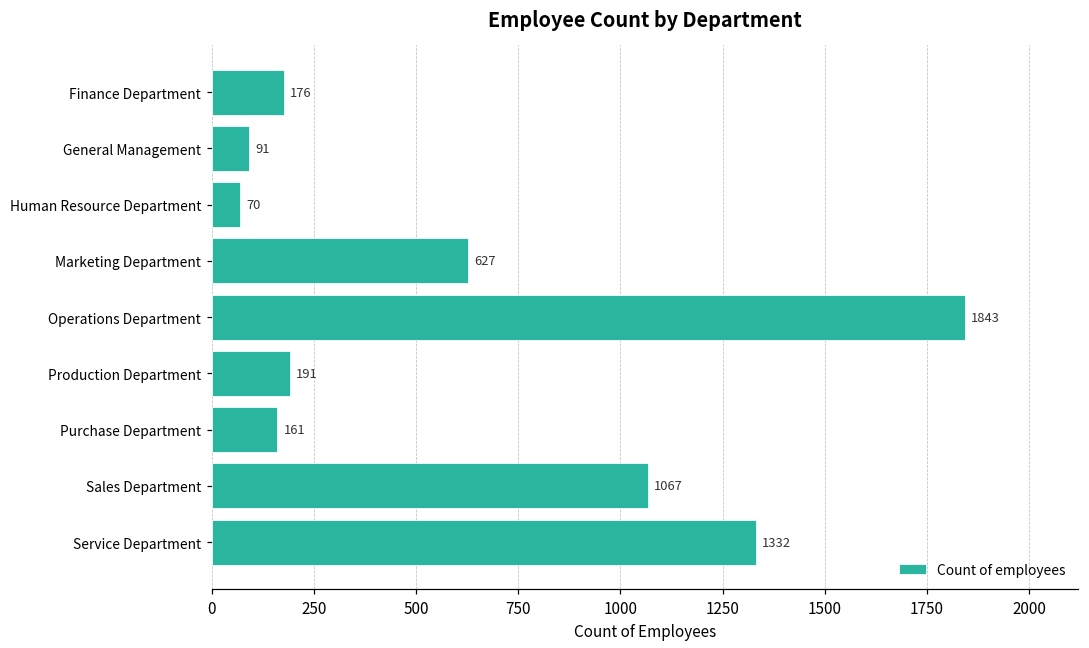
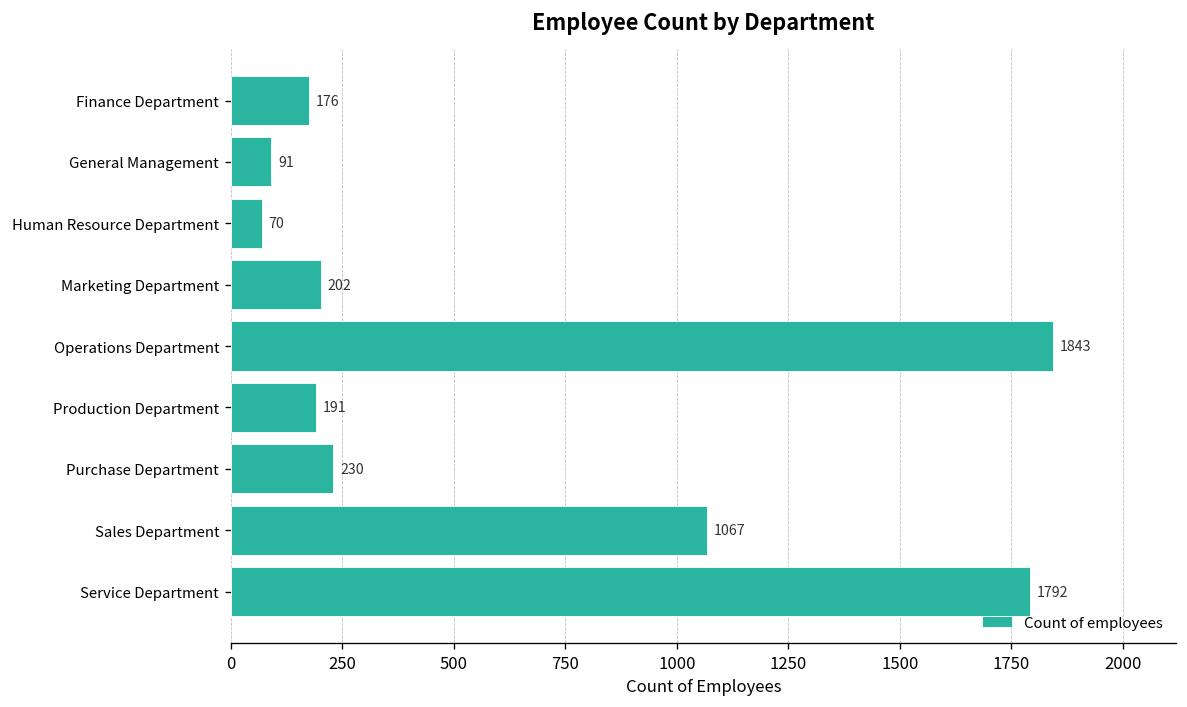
Marketing Department: 627 -> 202
Purchase Department: 161 -> 230
Service Department: 1332 -> 1792
